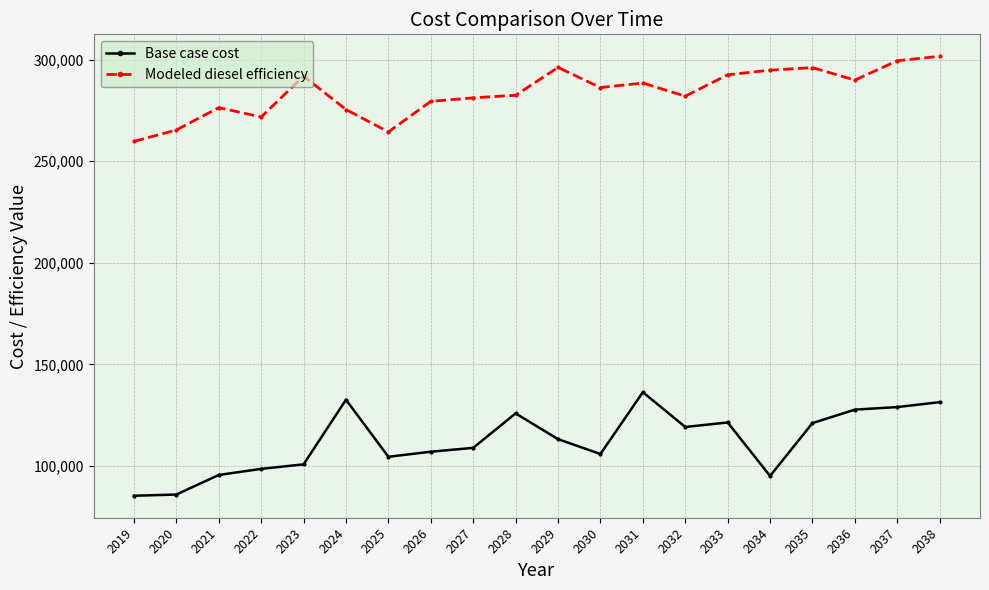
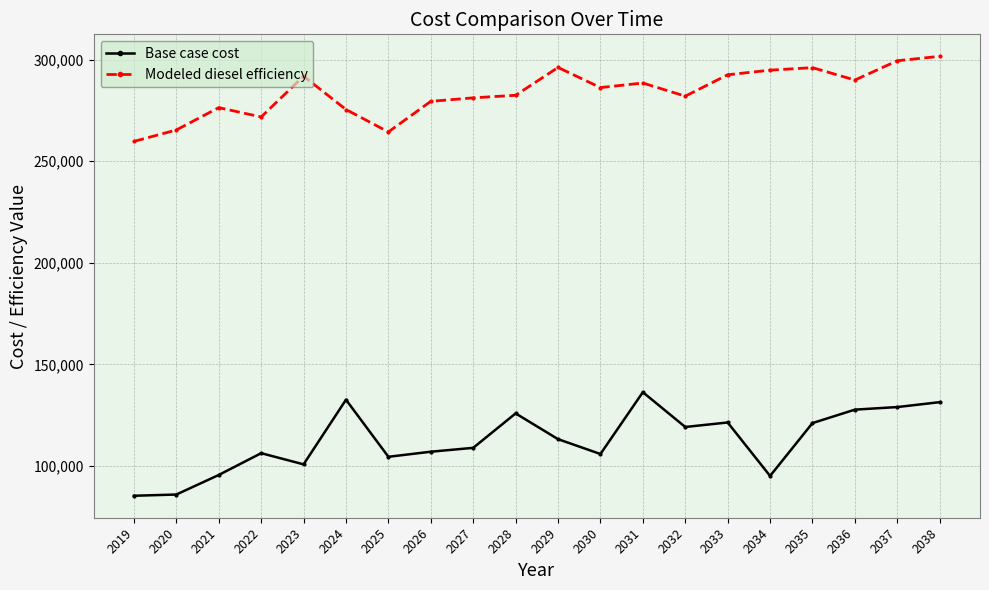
Base case cost, 2022: 99,000 -> 106,000
